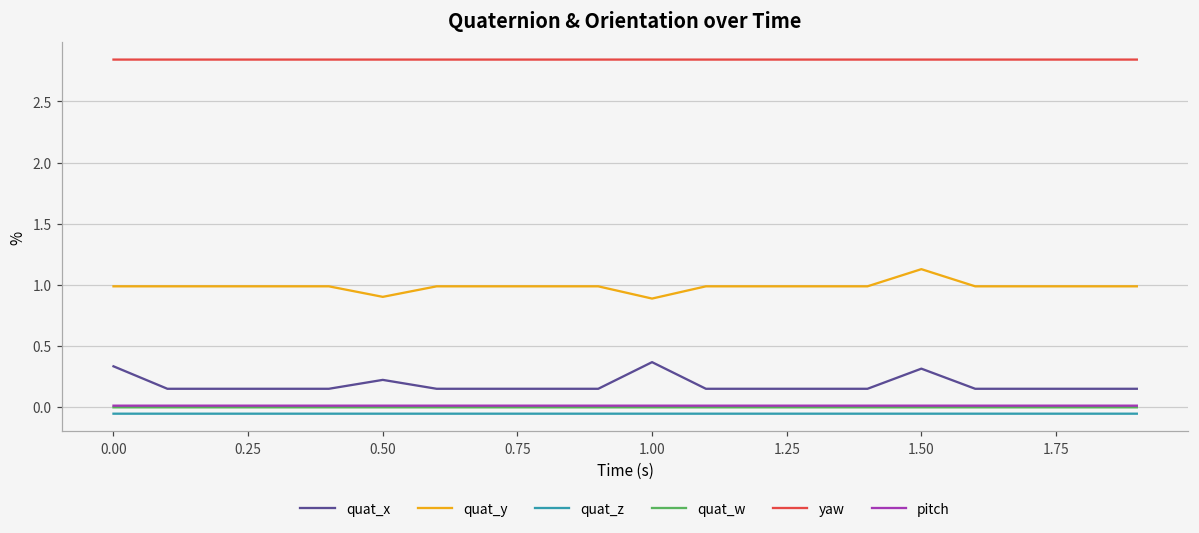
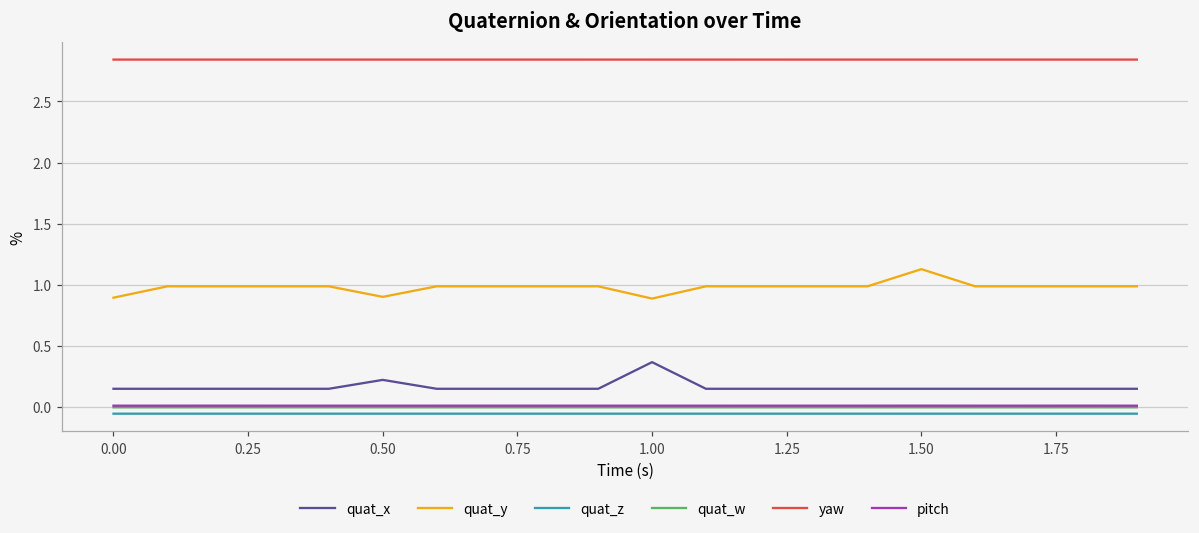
quat_x, 0.00: 0.33 -> 0.15
quat_y, 0.00: 0.99 -> 0.89
quat_x, 1.50: 0.31 -> 0.15
